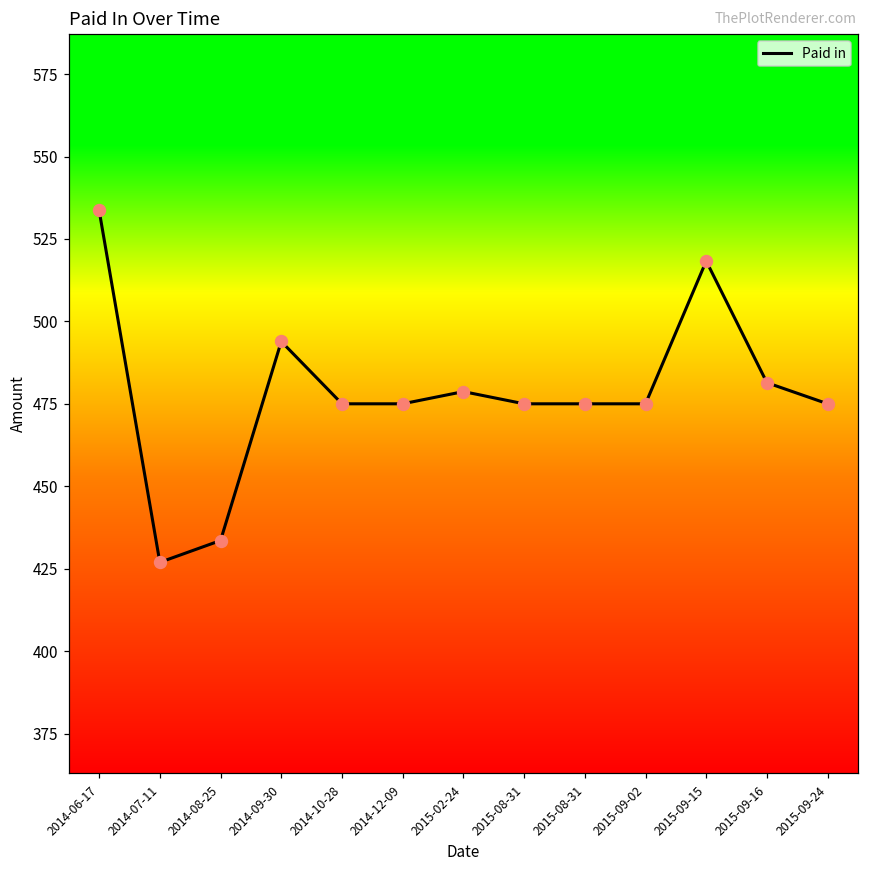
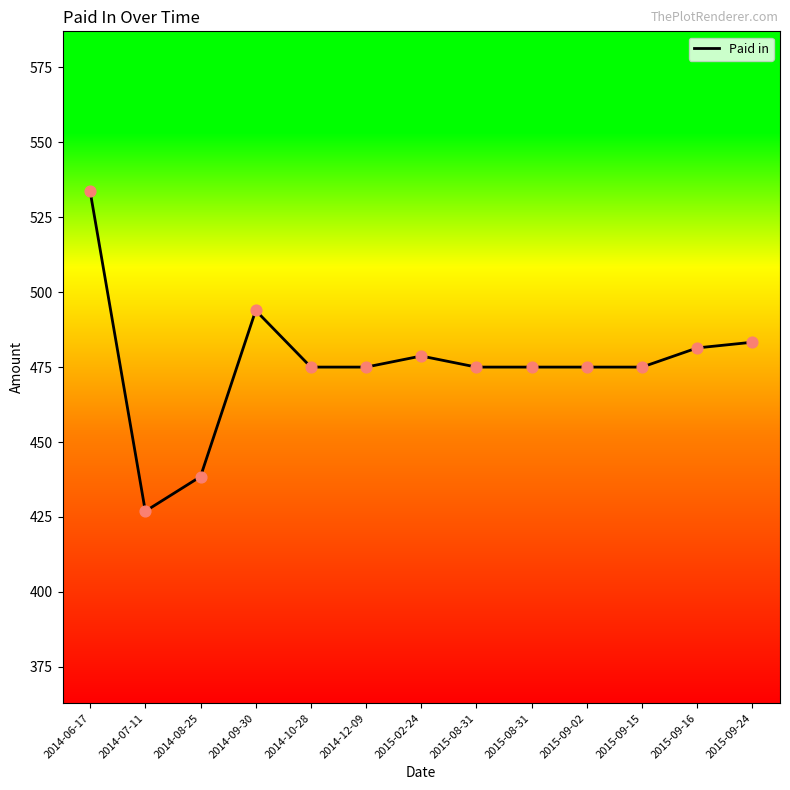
2014-08-25: 434 -> 438
2015-09-15: 518 -> 475
2015-09-24: 475 -> 483
